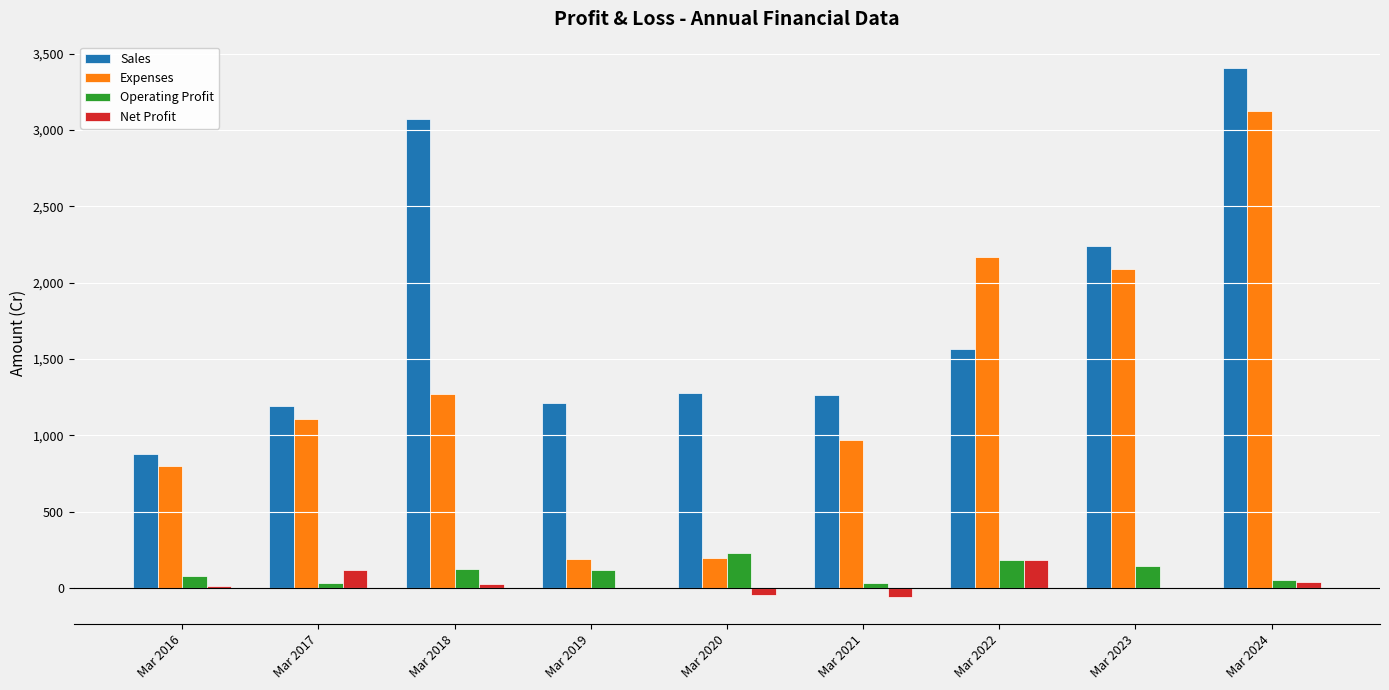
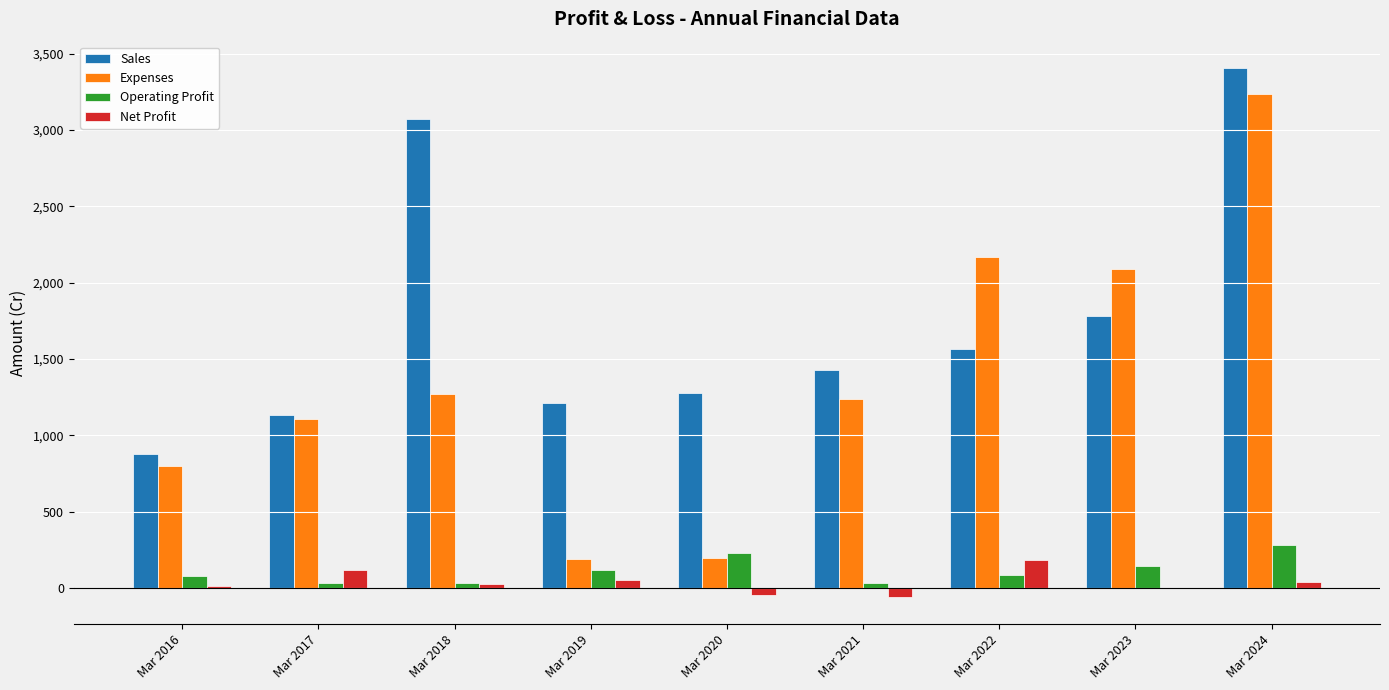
Sales, Mar 2017: 1,200 -> 1,130
Operating Profit, Mar 2018: 130 -> 30
Net Profit, Mar 2019: 0 -> 60
Sales, Mar 2021: 1,270 -> 1,430
Expenses, Mar 2021: 970 -> 1,240
Operating Profit, Mar 2022: 180 -> 90
Sales, Mar 2023: 2,240 -> 1,780
Expenses, Mar 2024: 3,120 -> 3,240
Operating Profit, Mar 2024: 60 -> 280
